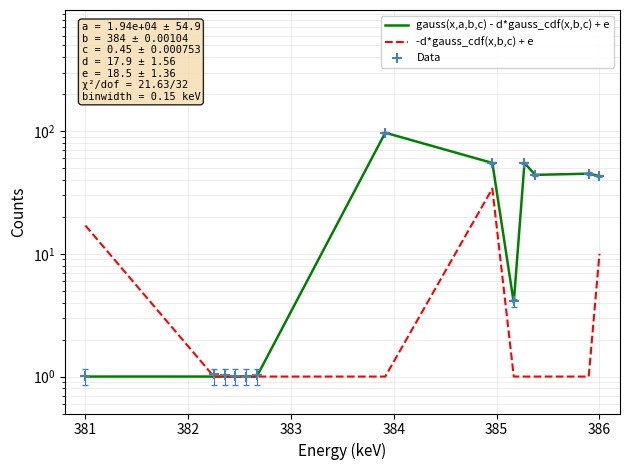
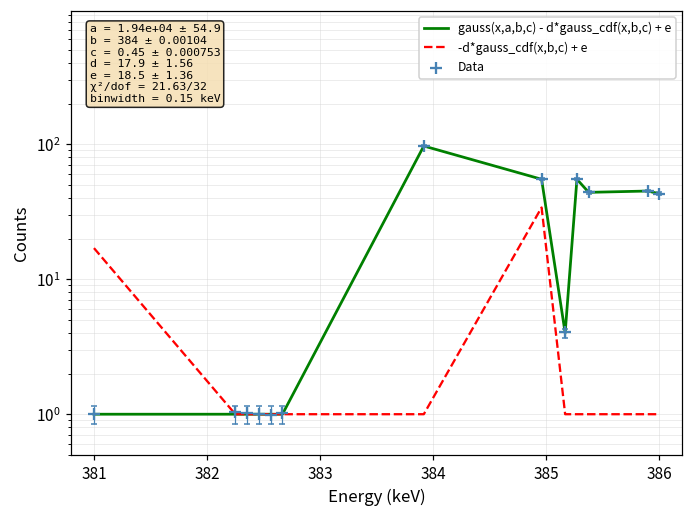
-d*gauss_cdf(x,b,c) + e, 386: 10 -> 1
